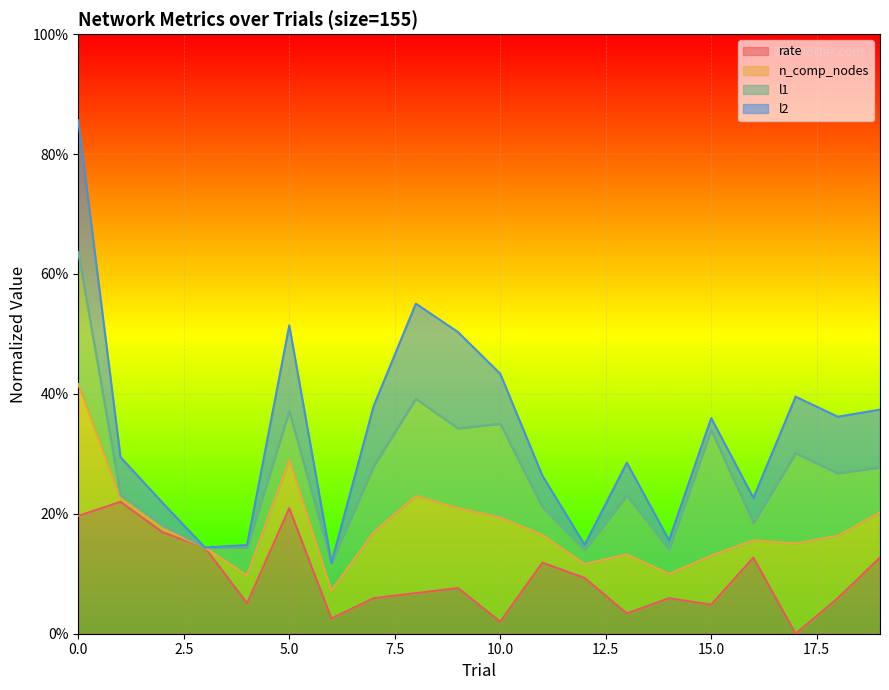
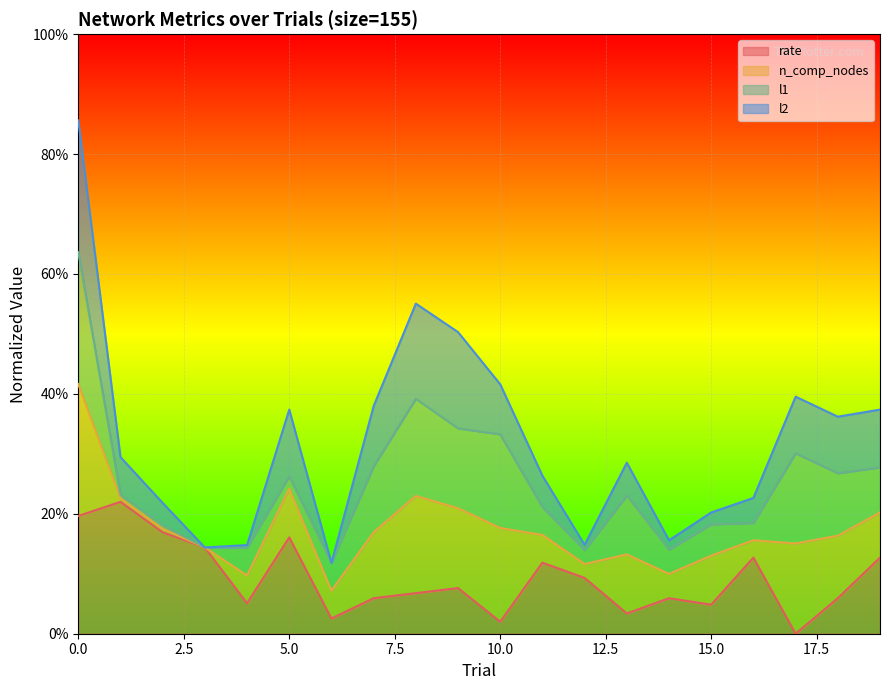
rate, 5.0: 21% -> 16%
l1, 5.0: 8% -> 2%
l2, 5.0: 14% -> 11%
n_comp_nodes, 10.0: 17% -> 16%
l1, 15.0: 21% -> 5%
